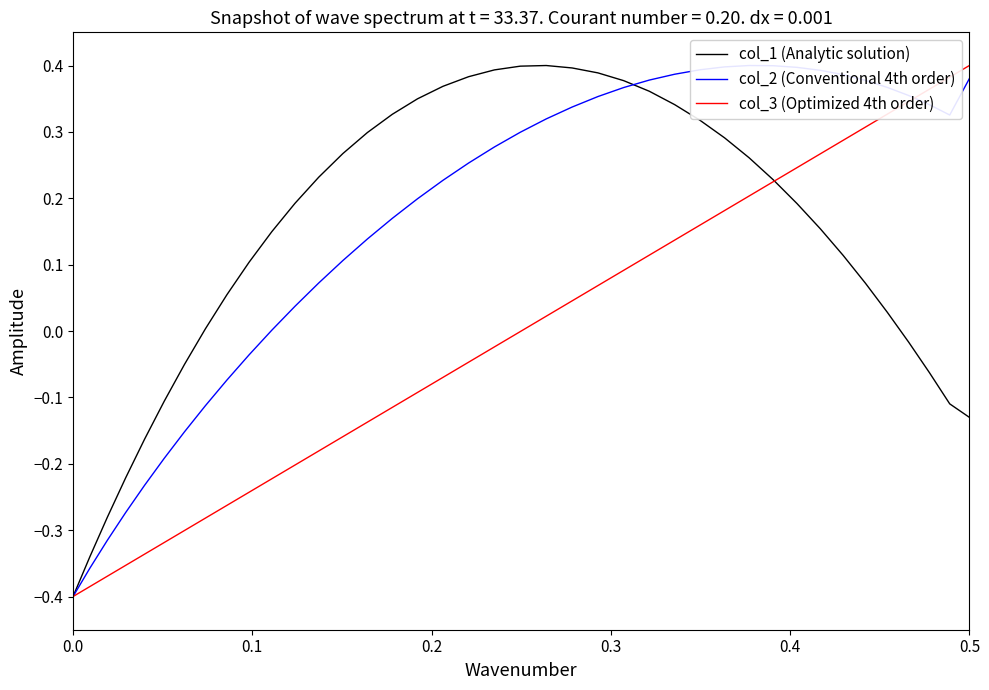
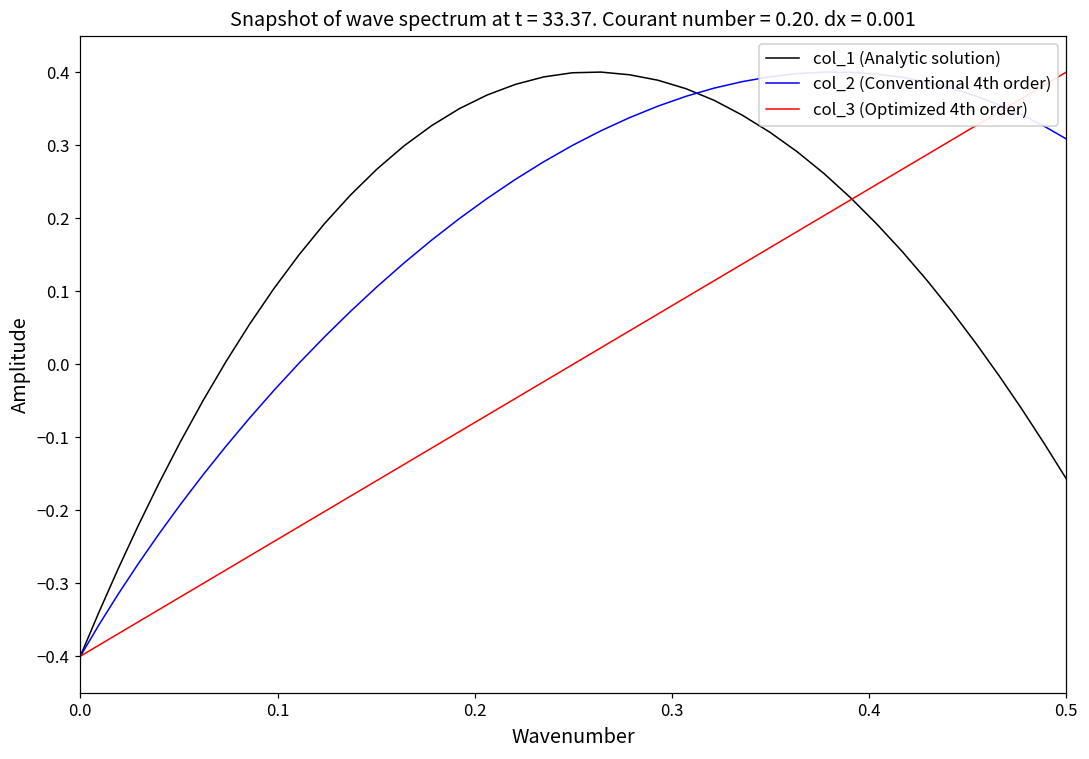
col_1 (Analytic solution), 0.5: -0.13 -> -0.16
col_2 (Conventional 4th order), 0.5: 0.38 -> 0.31
